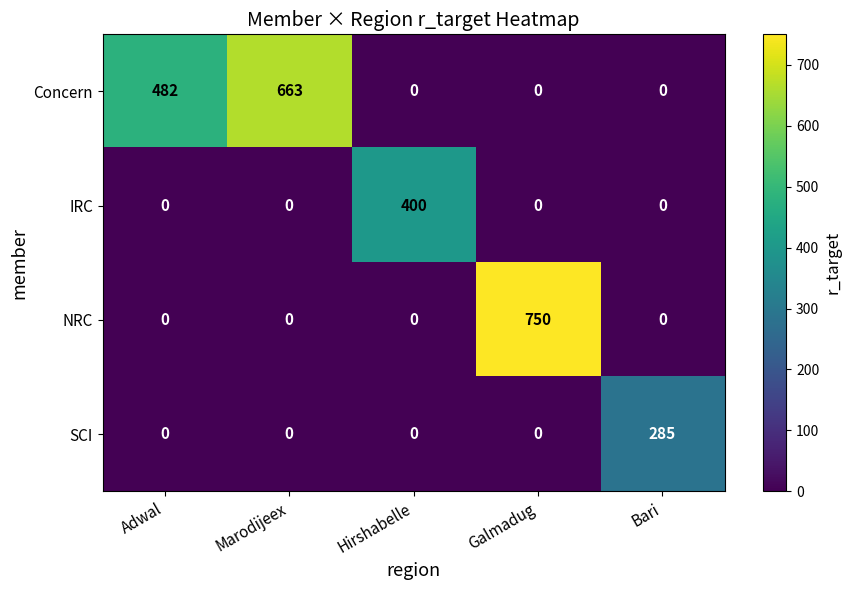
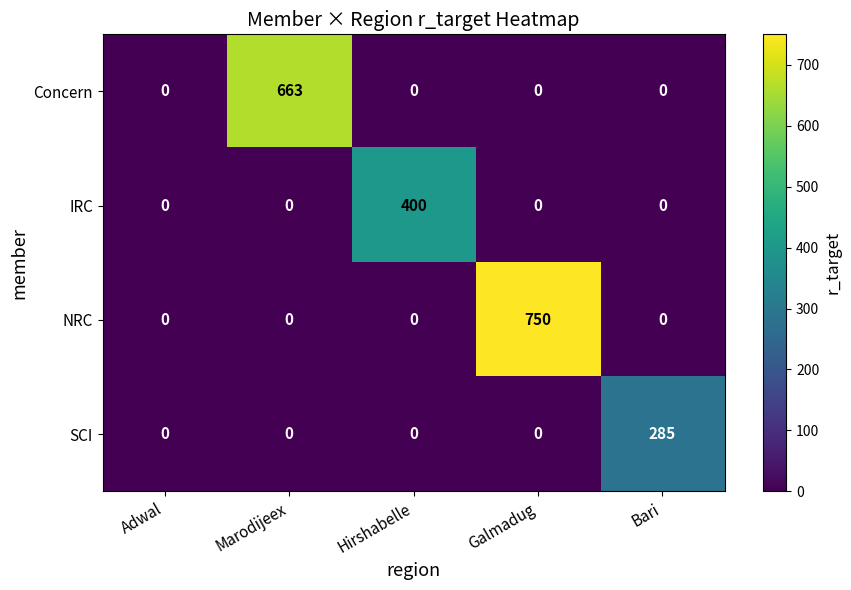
Concern, Adwal: 482 -> 0
